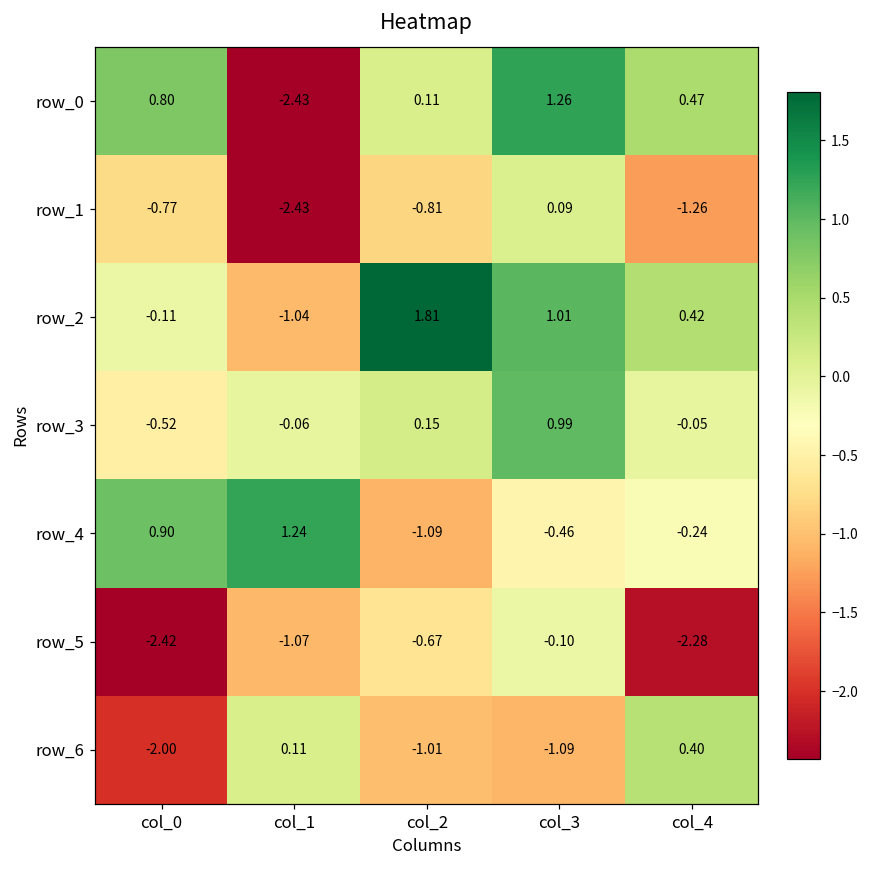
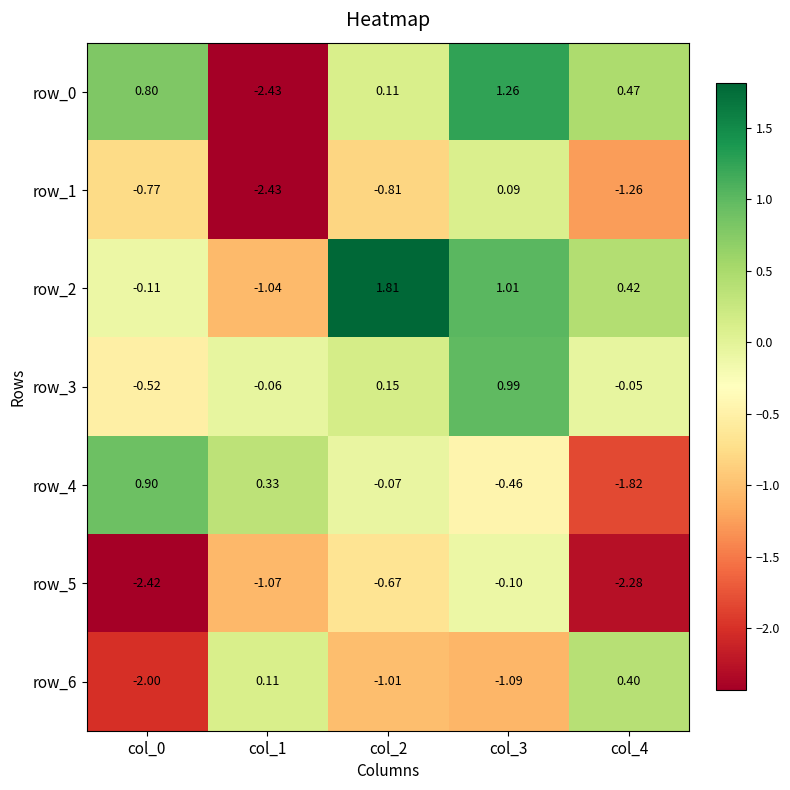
row_4, col_1: 1.24 -> 0.33
row_4, col_2: -1.09 -> -0.07
row_4, col_4: -0.24 -> -1.82
